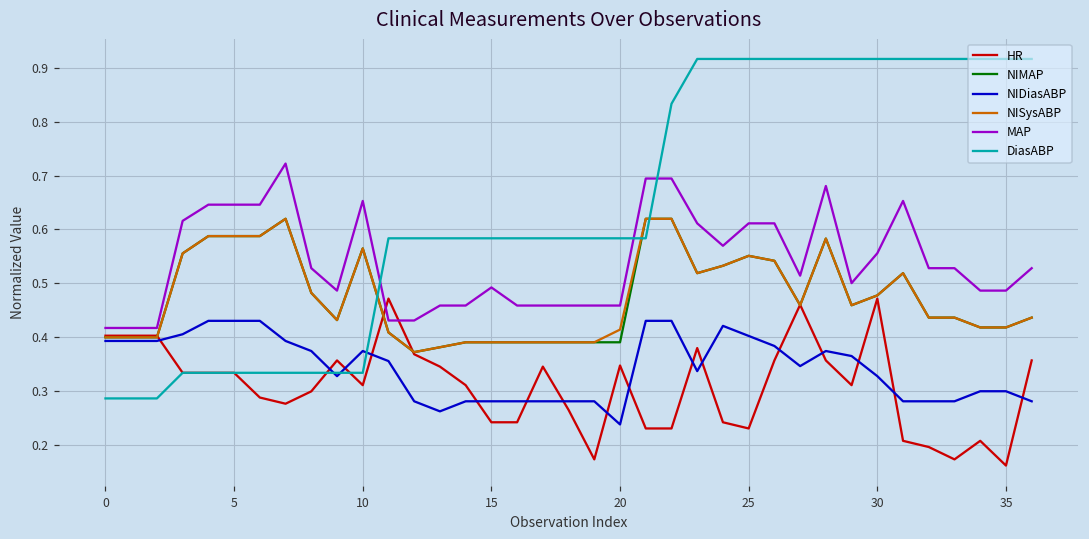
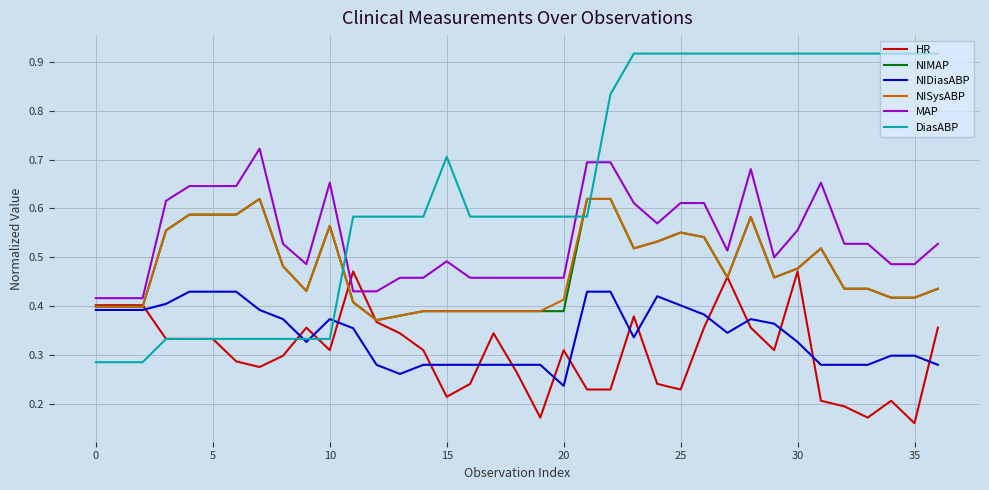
HR, 15: 0.24 -> 0.21
DiasABP, 15: 0.58 -> 0.71
HR, 20: 0.35 -> 0.31
